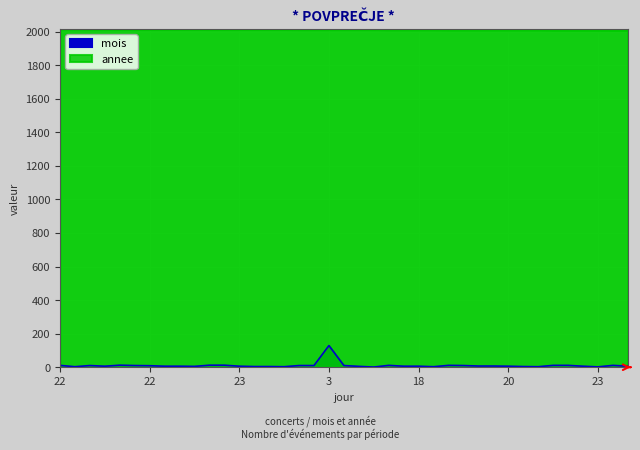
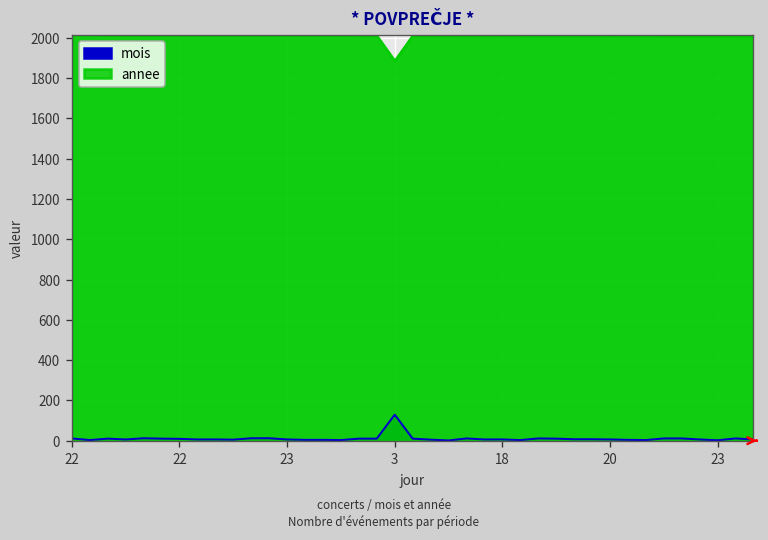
annee, 3: 2010 -> 1890
